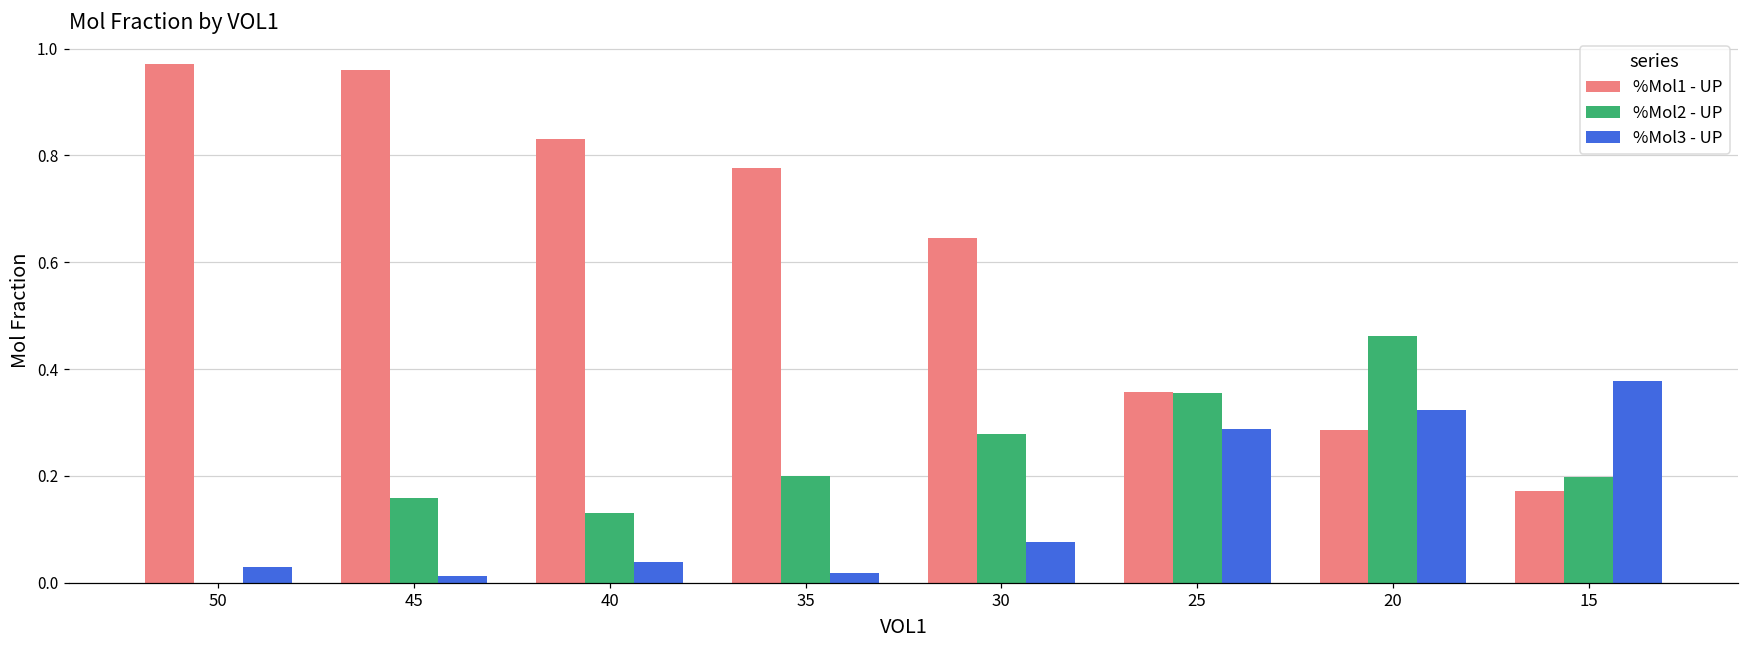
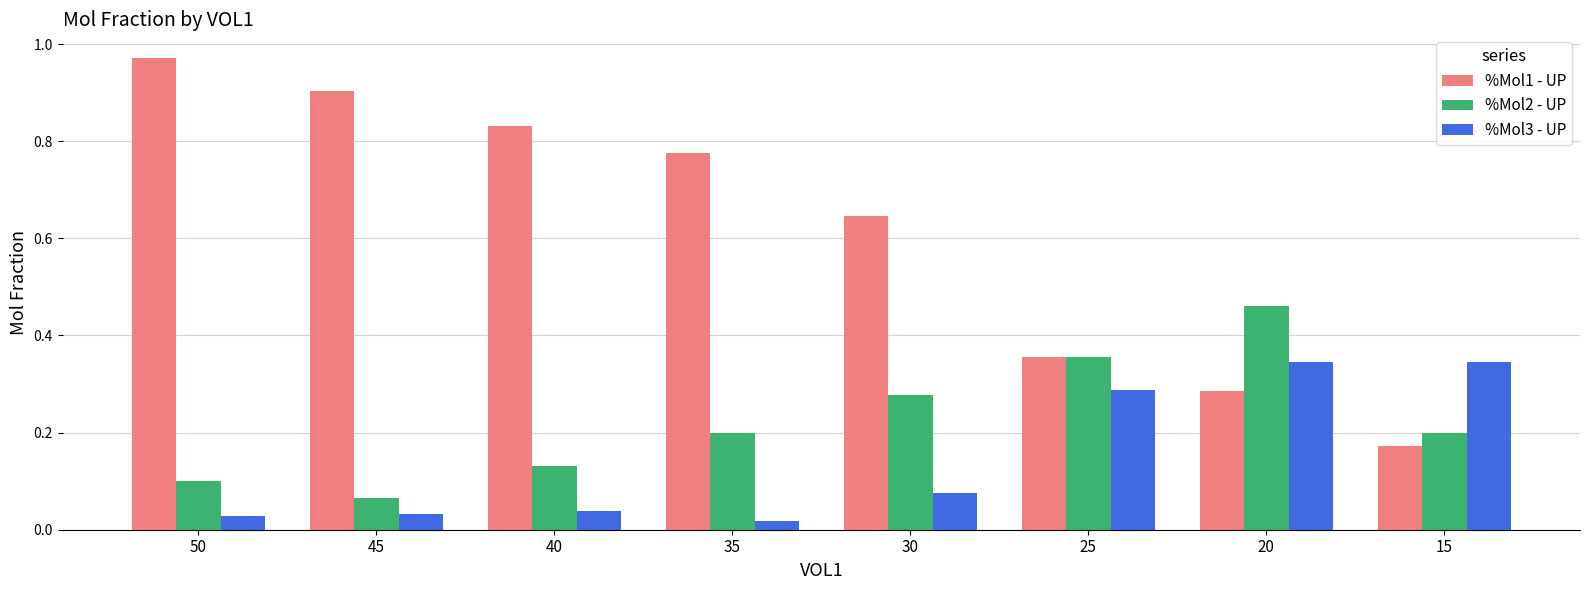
%Mol2 - UP, 50: 0.0 -> 0.1
%Mol1 - UP, 45: 0.96 -> 0.90
%Mol2 - UP, 45: 0.16 -> 0.06
%Mol3 - UP, 45: 0.01 -> 0.03
%Mol3 - UP, 20: 0.32 -> 0.35
%Mol3 - UP, 15: 0.38 -> 0.34
